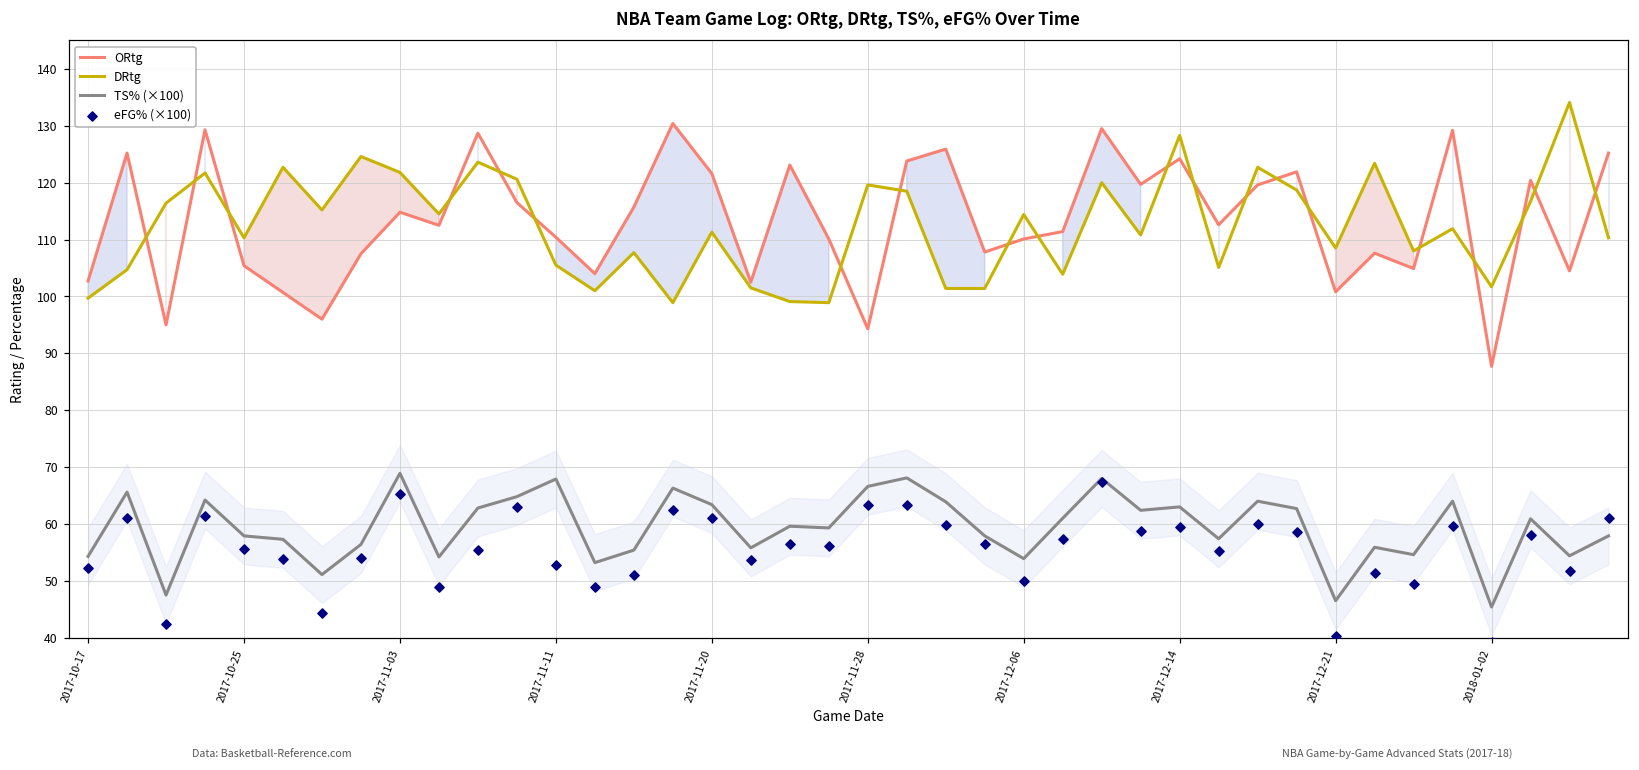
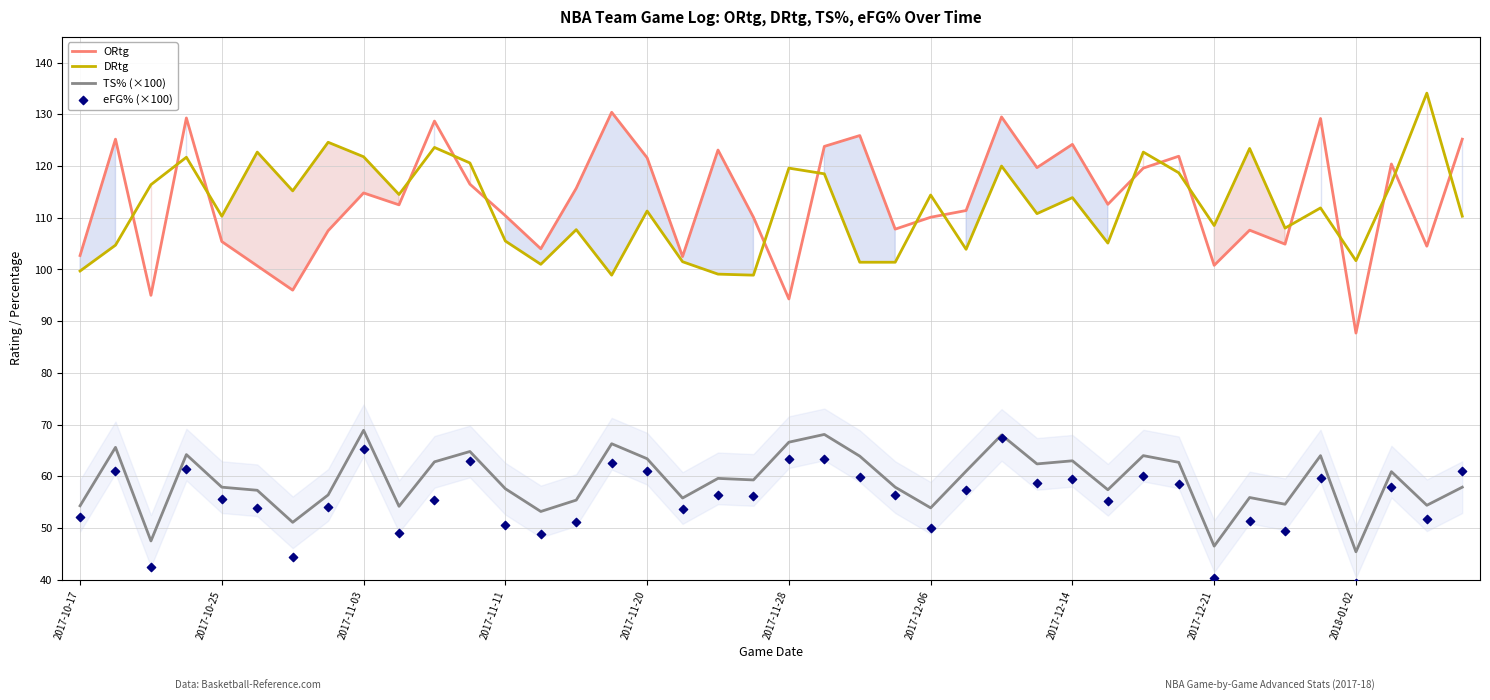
TS% (×100), 2017-11-11: 68 -> 58
eFG% (×100), 2017-11-11: 53 -> 51
DRtg, 2017-12-14: 128 -> 114
